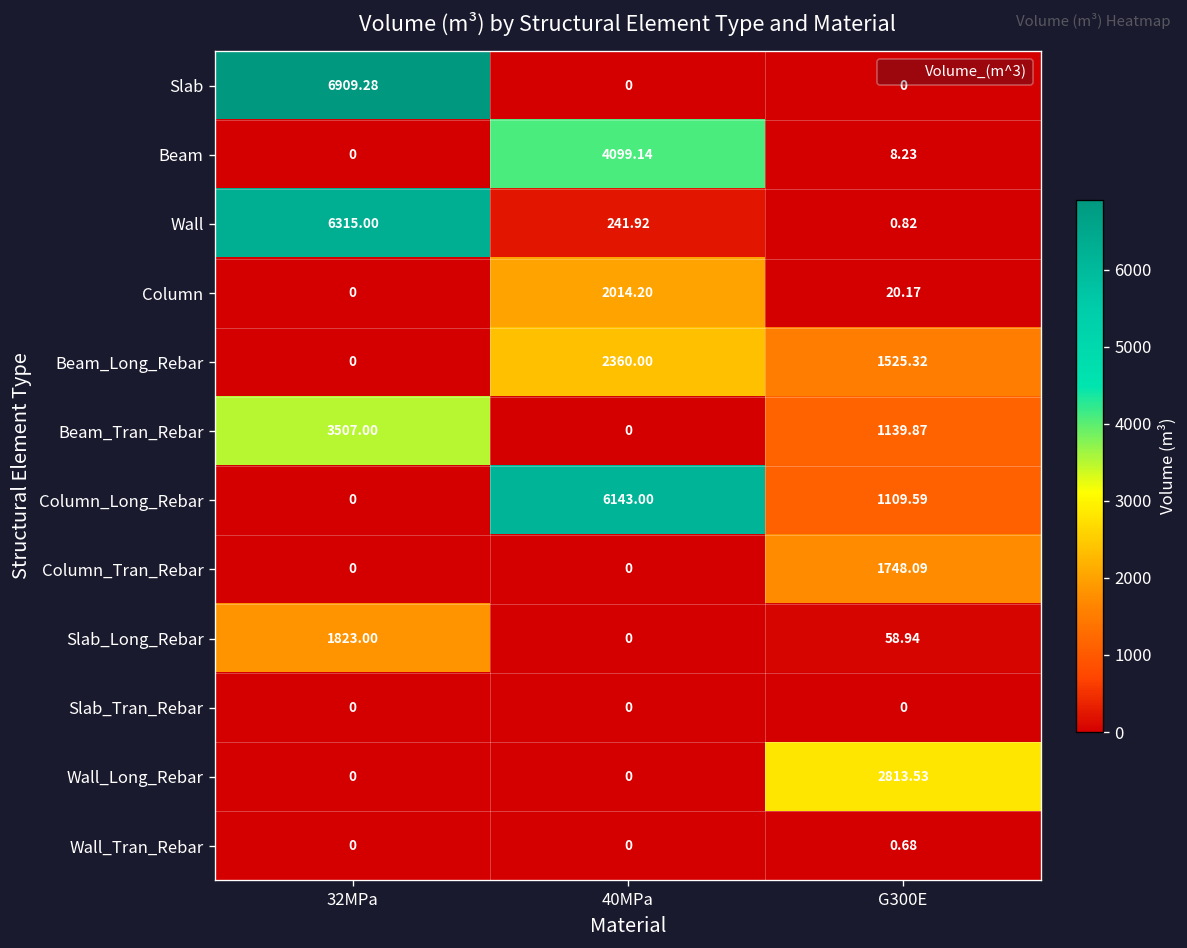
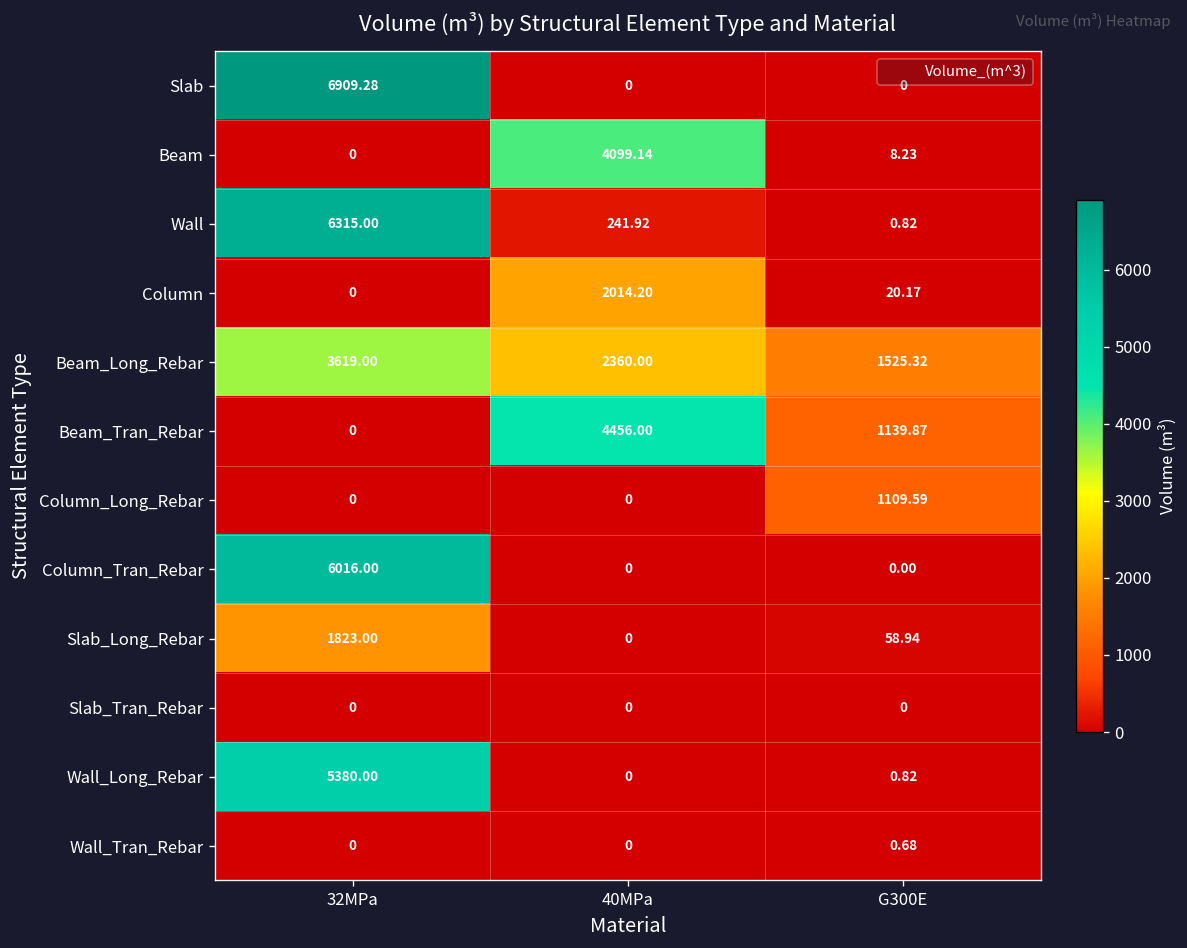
Beam_Long_Rebar, 32MPa: 0 -> 3619.00
Beam_Tran_Rebar, 32MPa: 3507.00 -> 0
Beam_Tran_Rebar, 40MPa: 0 -> 4456.00
Column_Long_Rebar, 40MPa: 6143.00 -> 0
Column_Tran_Rebar, 32MPa: 0 -> 6016.00
Column_Tran_Rebar, G300E: 1748.09 -> 0.00
Wall_Long_Rebar, 32MPa: 0 -> 5380.00
Wall_Long_Rebar, G300E: 2813.53 -> 0.82
